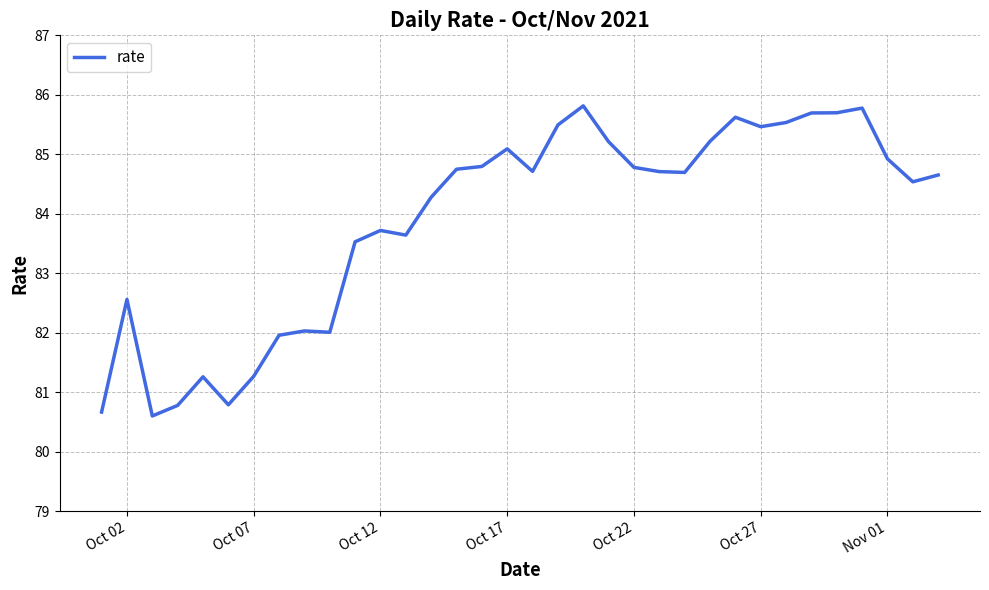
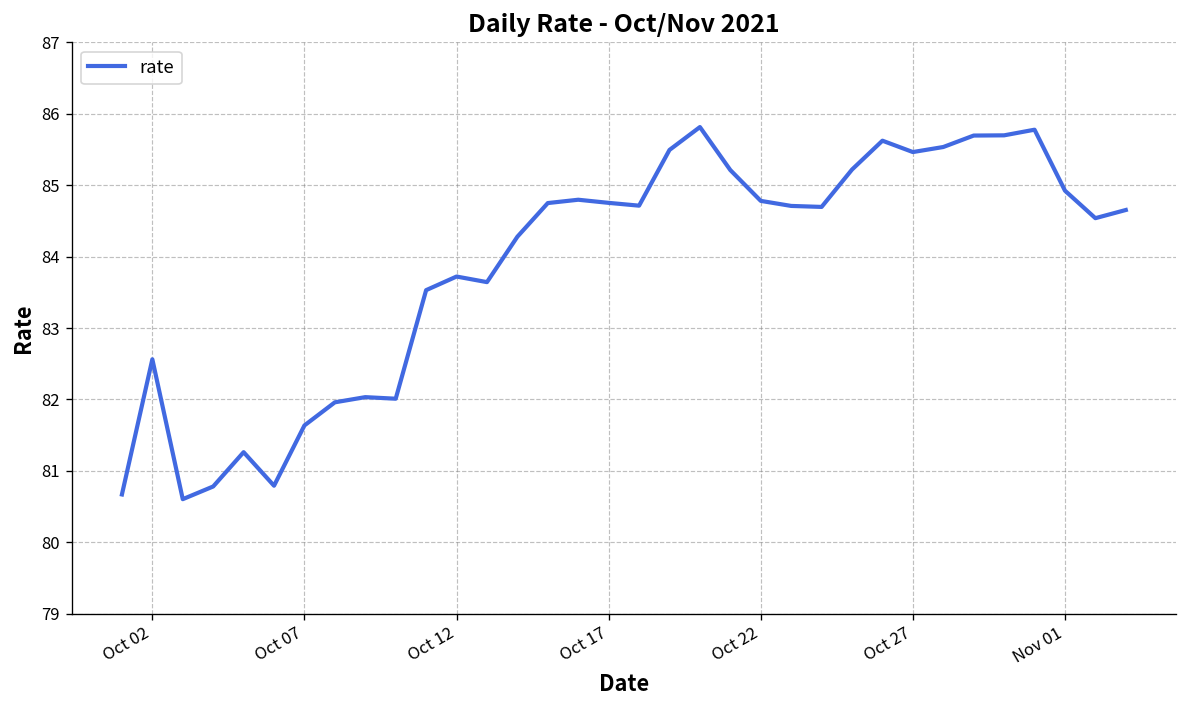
Oct 07: 81.3 -> 81.6
Oct 17: 85.1 -> 84.8
